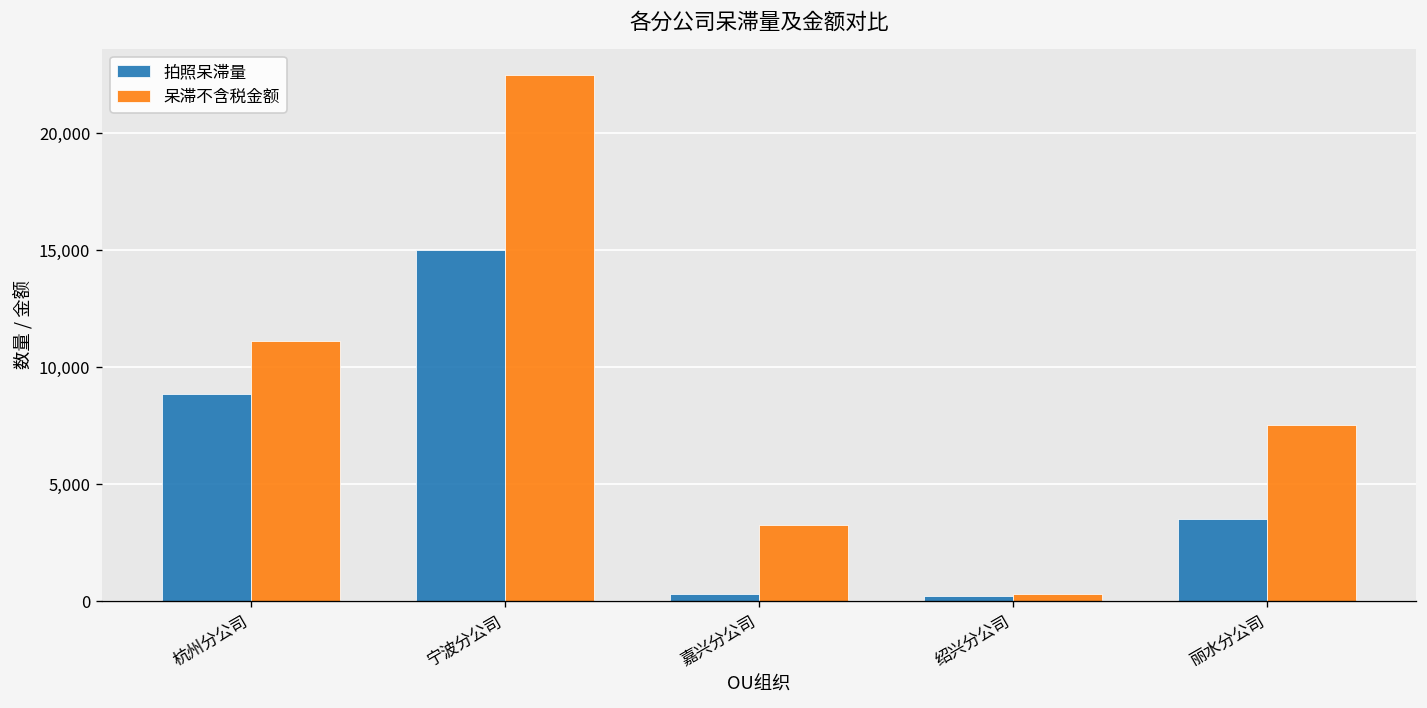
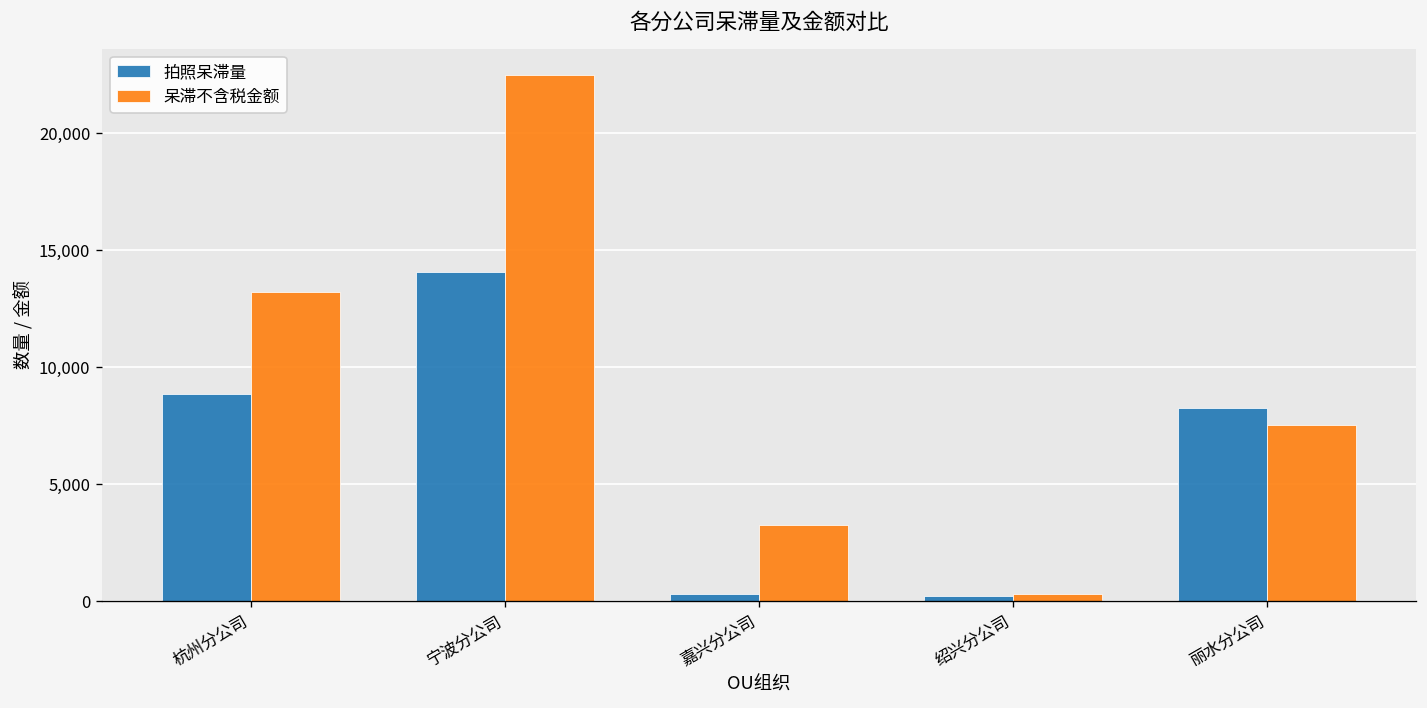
呆滞不含税金额, 杭州分公司: 11,100 -> 13,200
拍照呆滞量, 宁波分公司: 15,000 -> 14,100
拍照呆滞量, 丽水分公司: 3,500 -> 8,200
